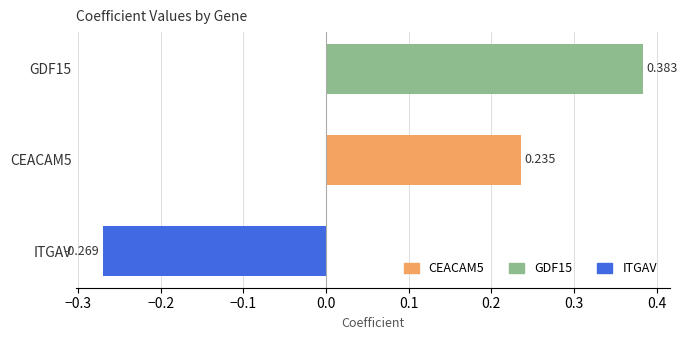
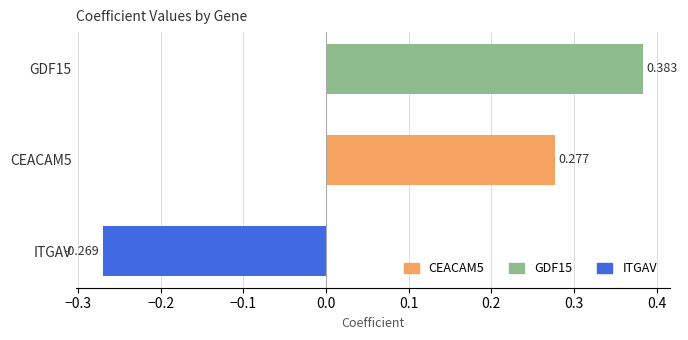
CEACAM5: 0.235 -> 0.277
